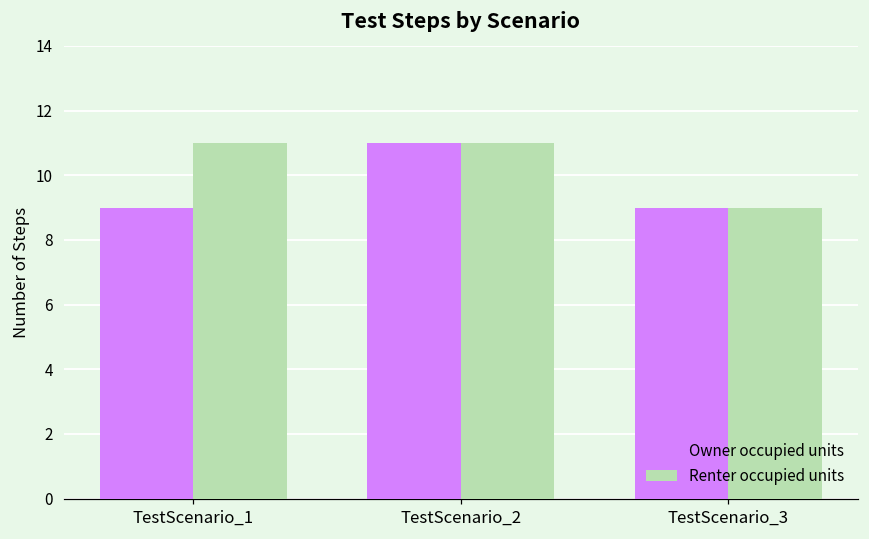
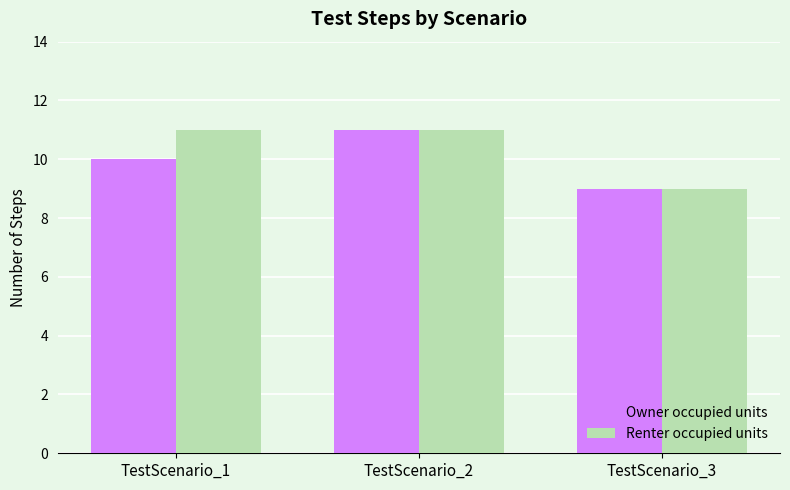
Owner occupied units, TestScenario_1: 9 -> 10
